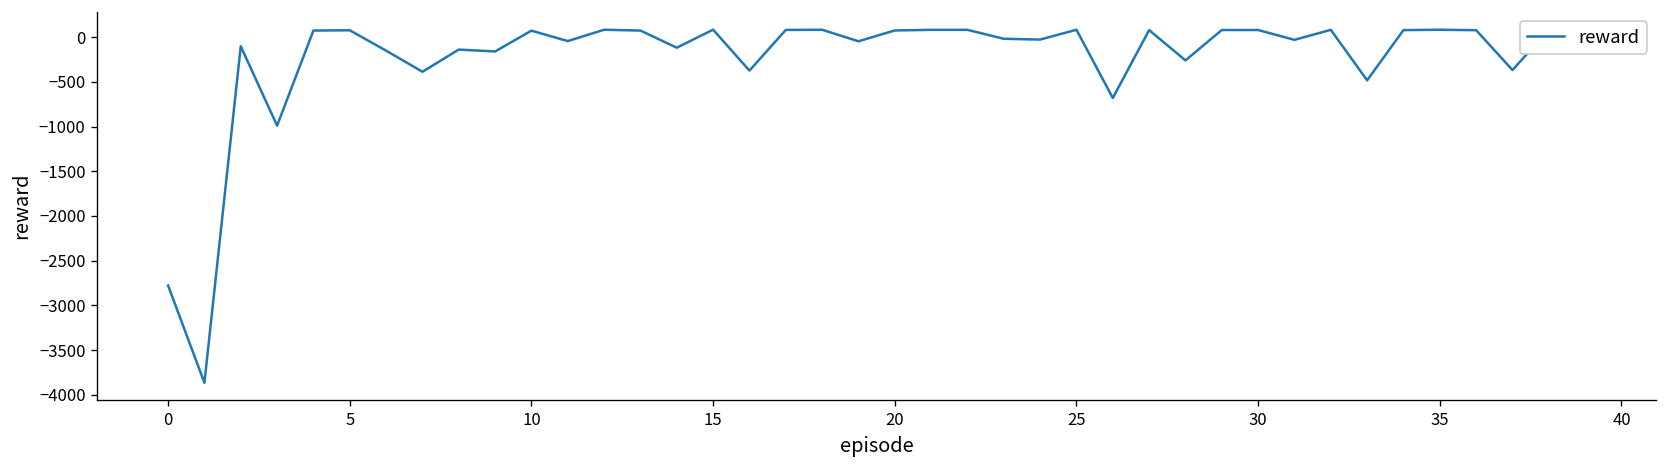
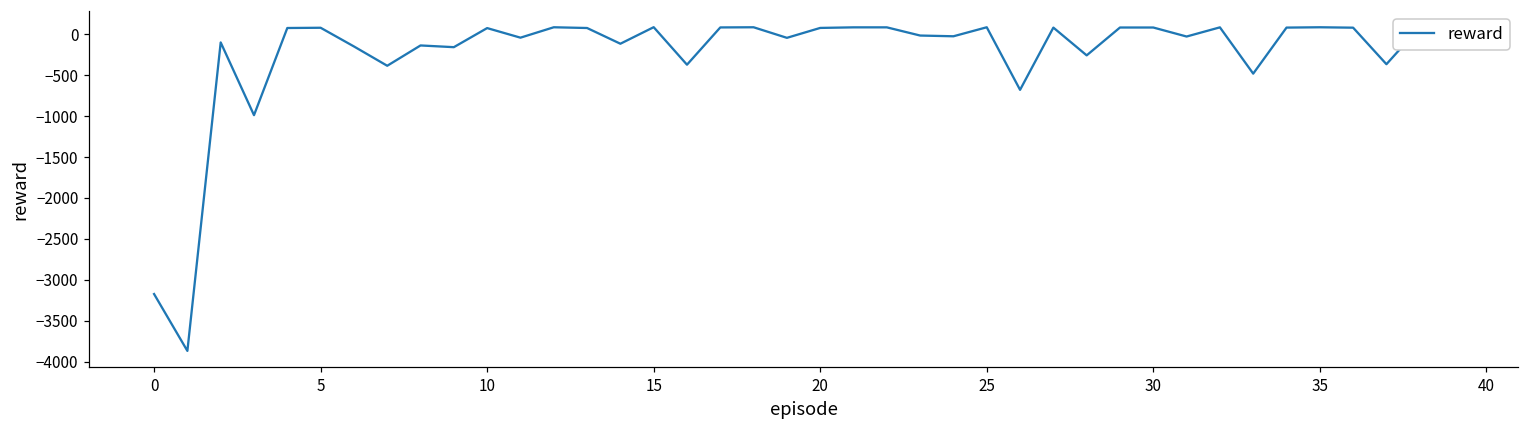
0: -2800 -> -3200
